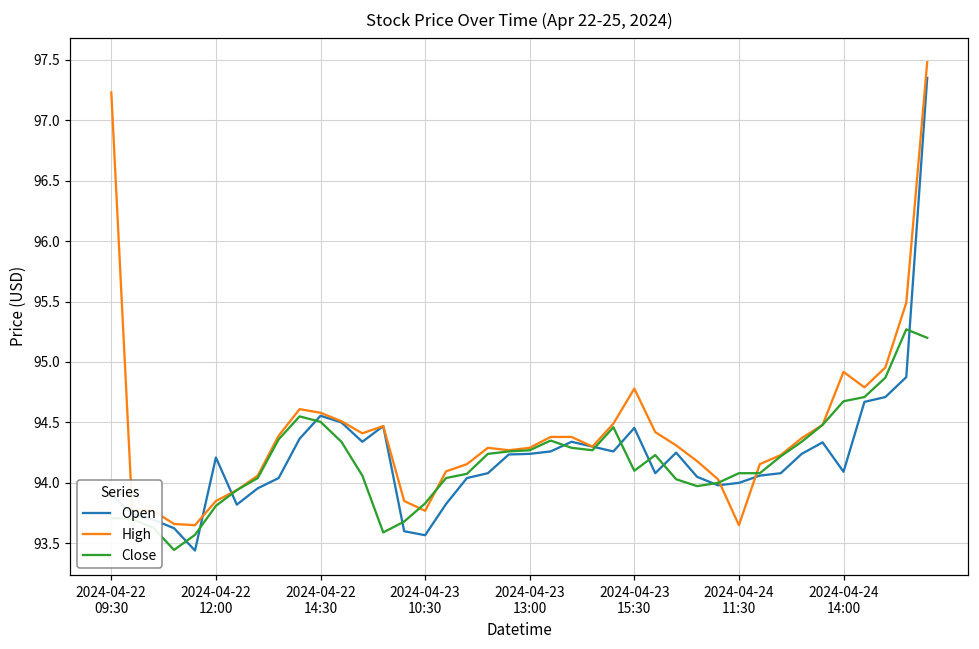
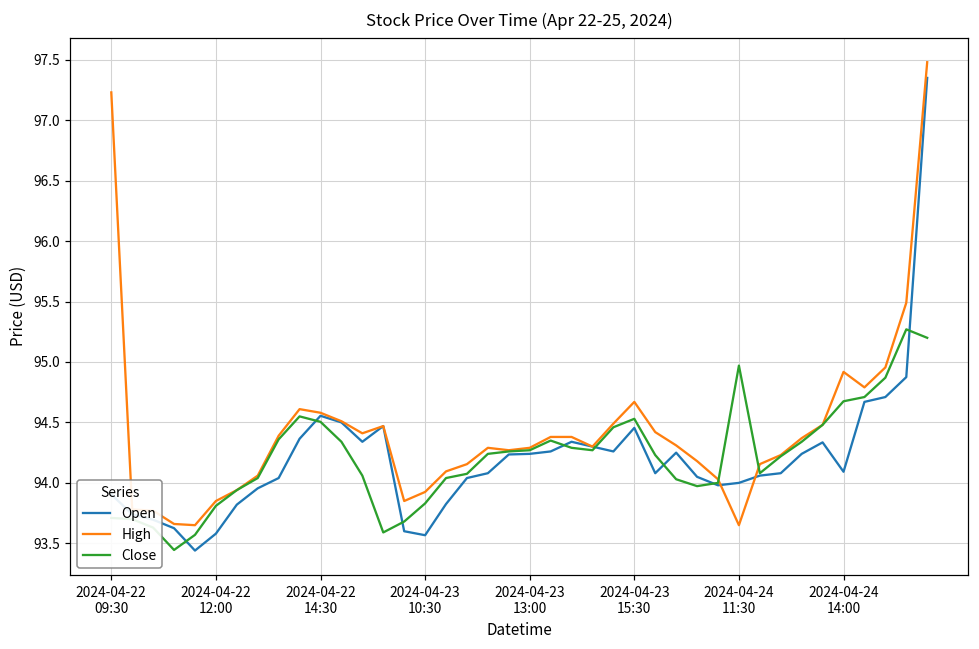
Open, 2024-04-22 12:00: 94.21 -> 93.58
High, 2024-04-23 10:30: 93.77 -> 93.93
High, 2024-04-23 15:30: 94.78 -> 94.67
Close, 2024-04-23 15:30: 94.10 -> 94.53
Close, 2024-04-24 11:30: 94.08 -> 94.97
